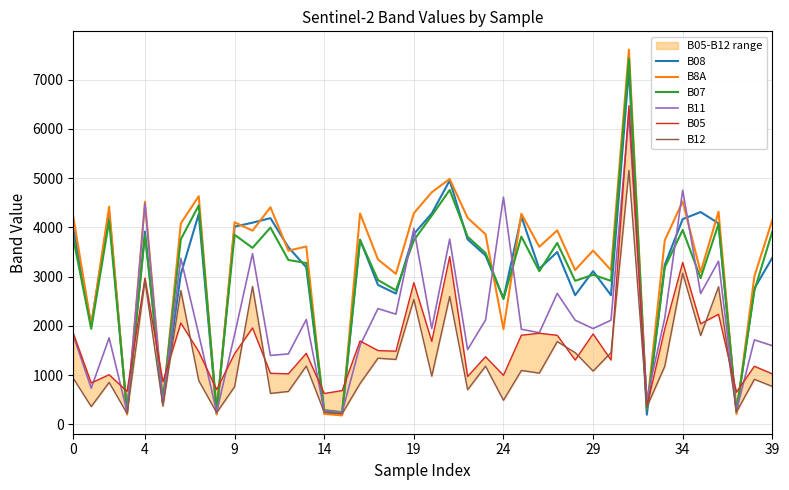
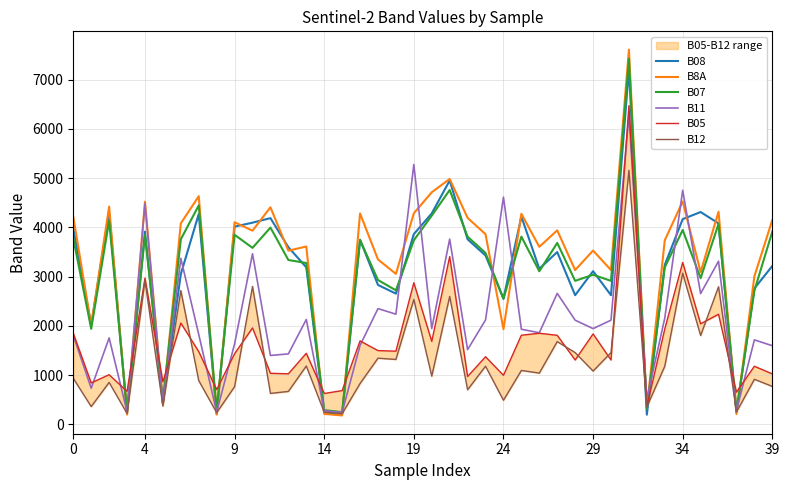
B11, 9: 1800 -> 1600
B11, 19: 4000 -> 5300
B08, 39: 3400 -> 3200
